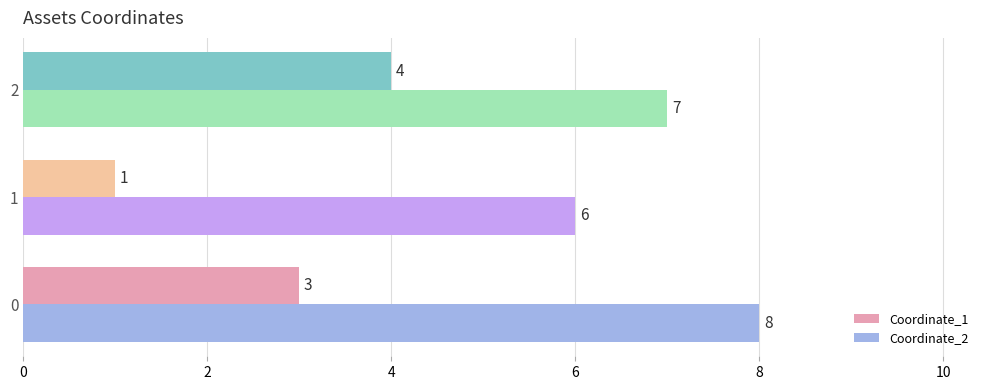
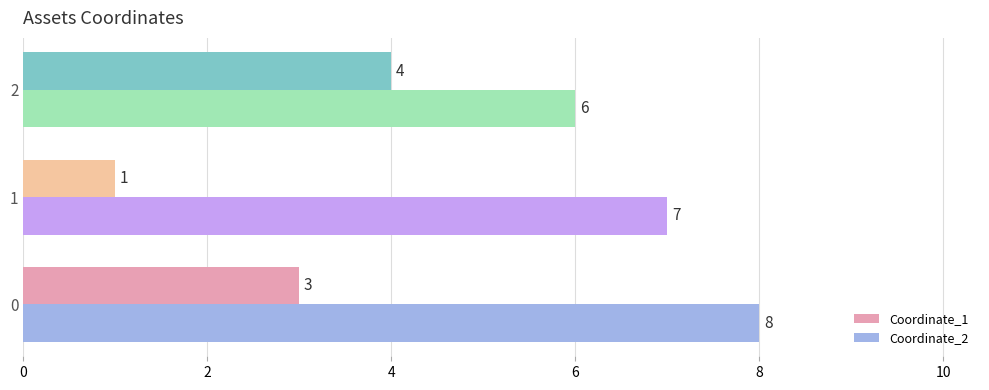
Coordinate_2, 2: 7 -> 6
Coordinate_2, 1: 6 -> 7
